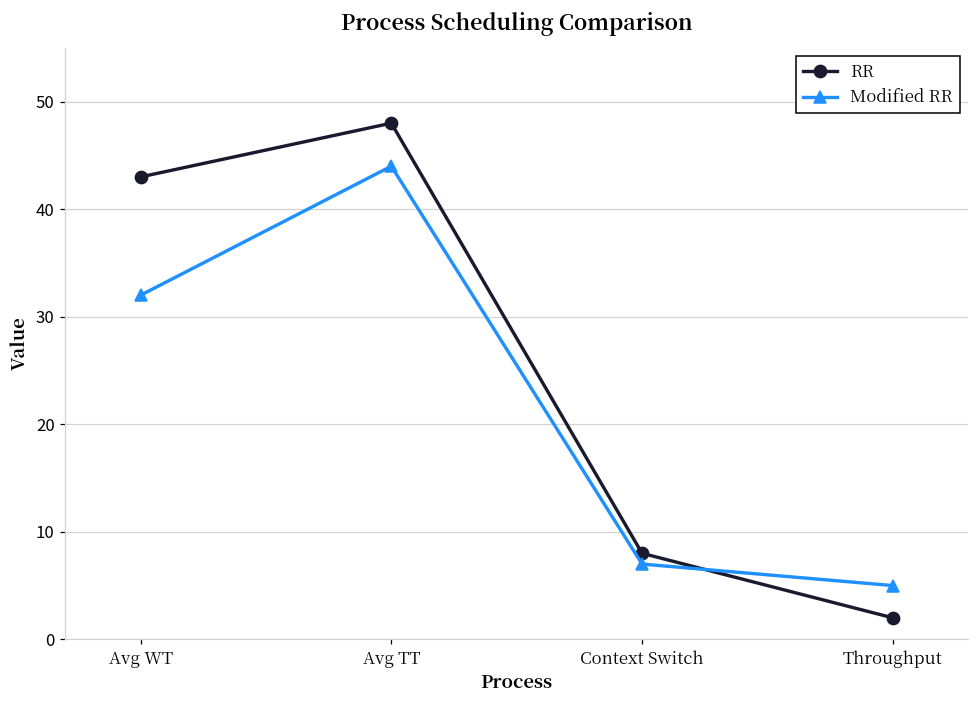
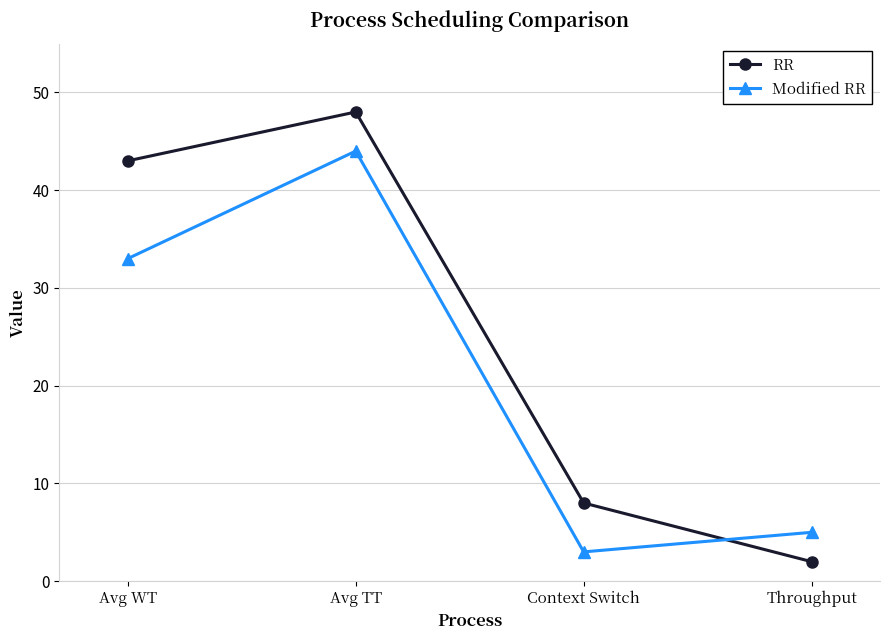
Modified RR, Avg WT: 32 -> 33
Modified RR, Context Switch: 7 -> 3
